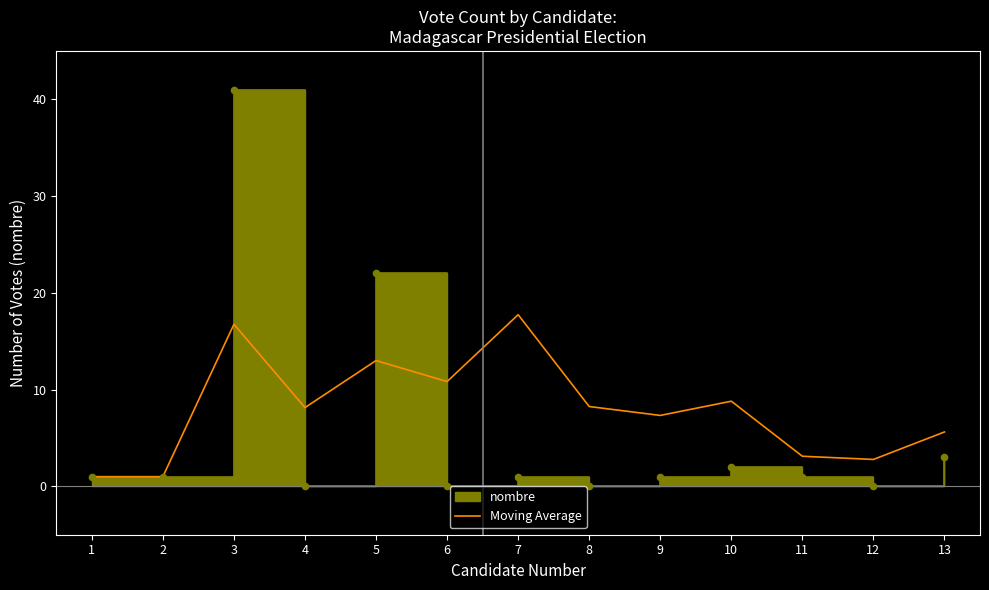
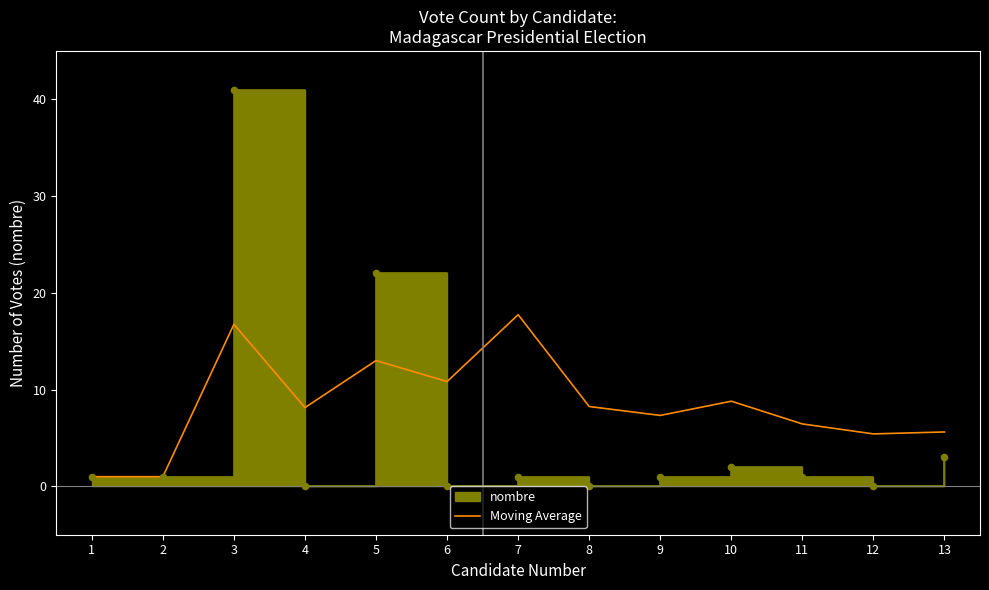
Moving Average, 11: 3 -> 6
Moving Average, 12: 3 -> 5
